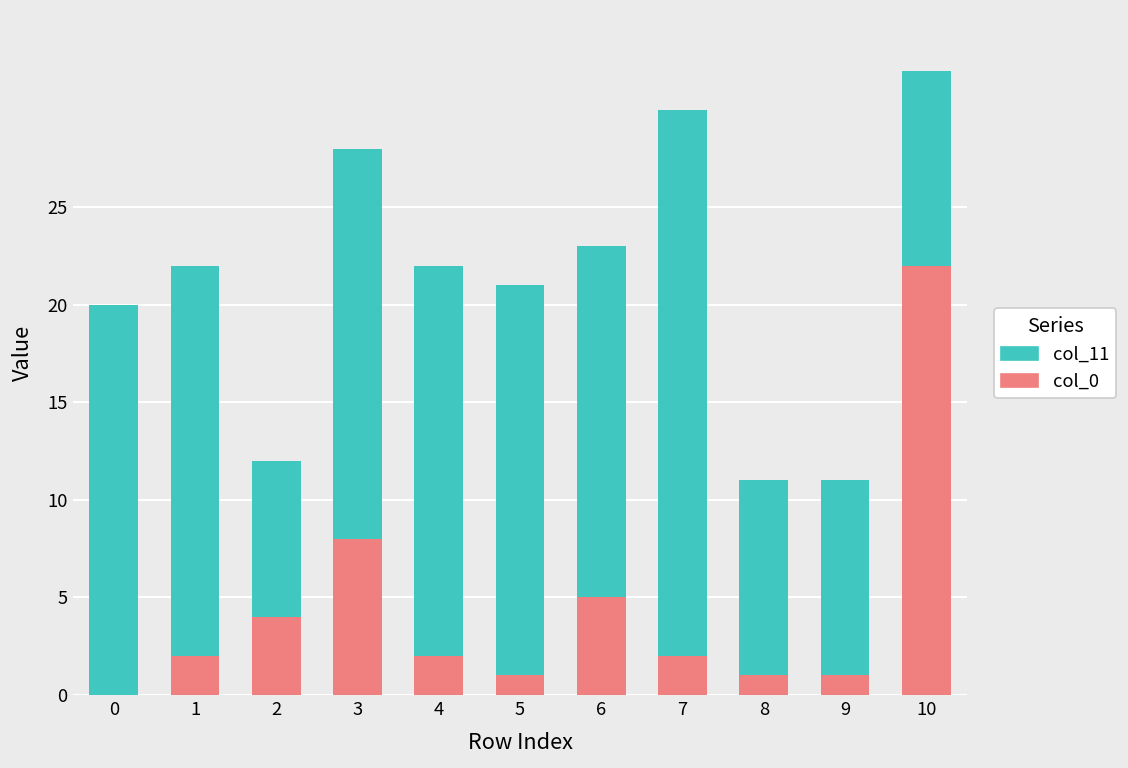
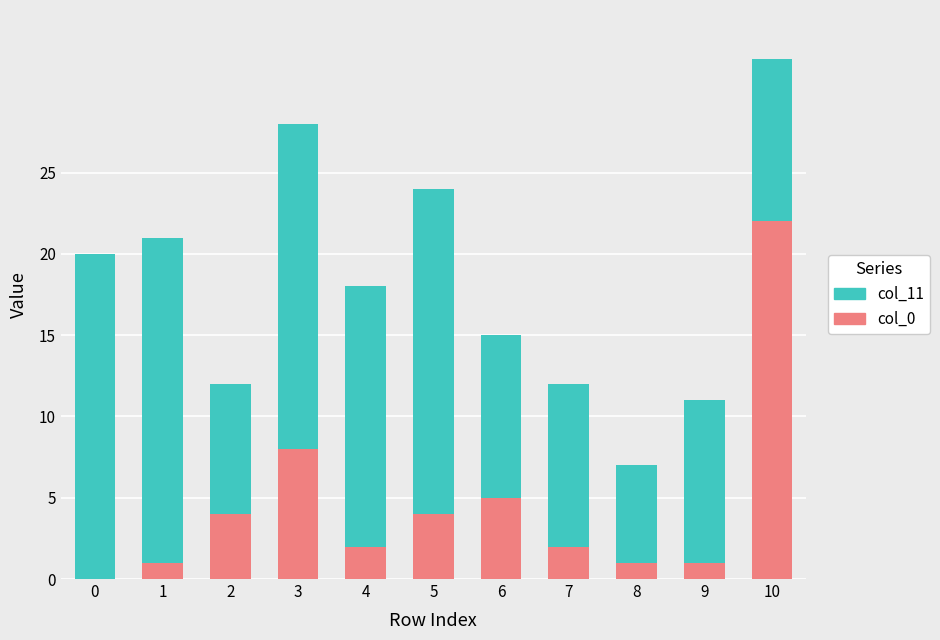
col_0, 1: 2 -> 1
col_11, 4: 20 -> 16
col_0, 5: 1 -> 4
col_11, 6: 18 -> 10
col_11, 7: 28 -> 10
col_11, 8: 10 -> 6
